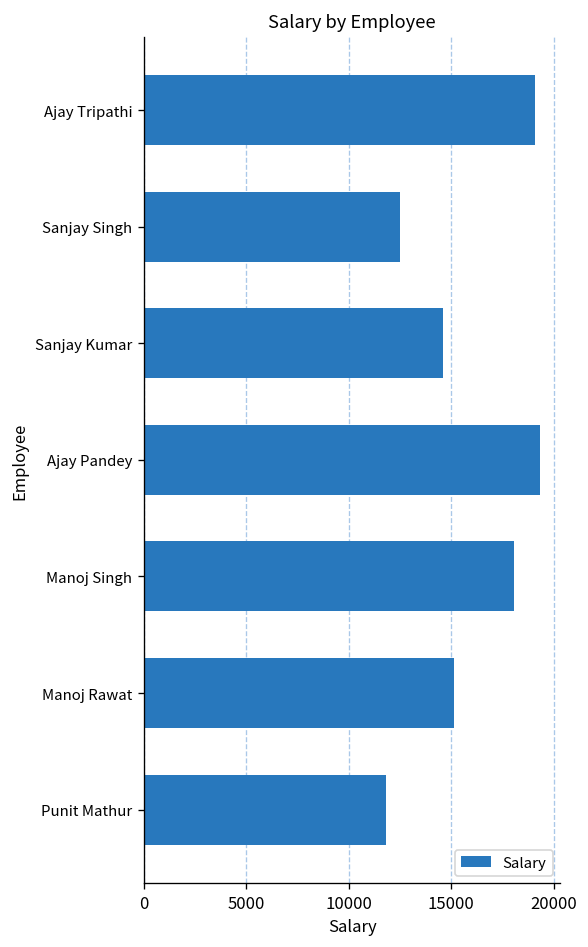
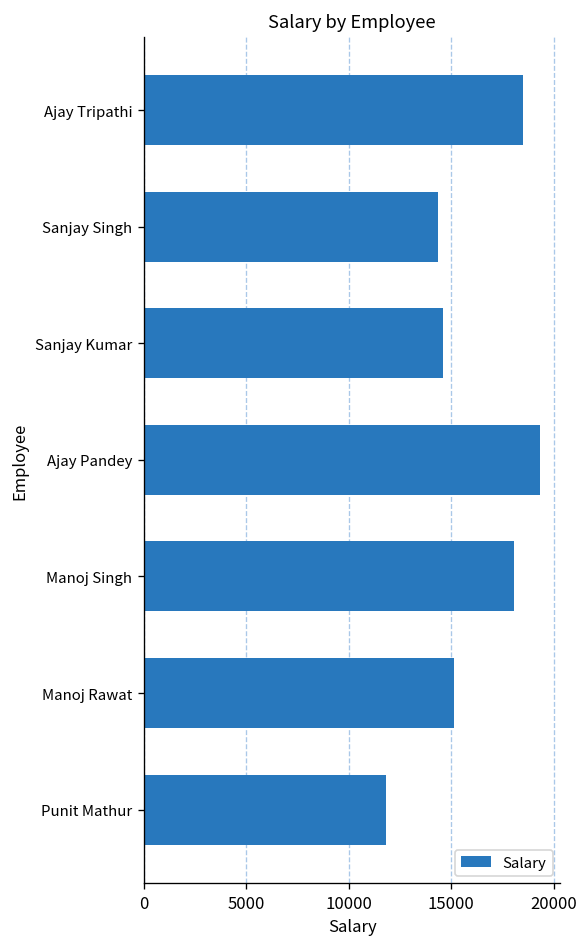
Ajay Tripathi: 19100 -> 18500
Sanjay Singh: 12500 -> 14400
